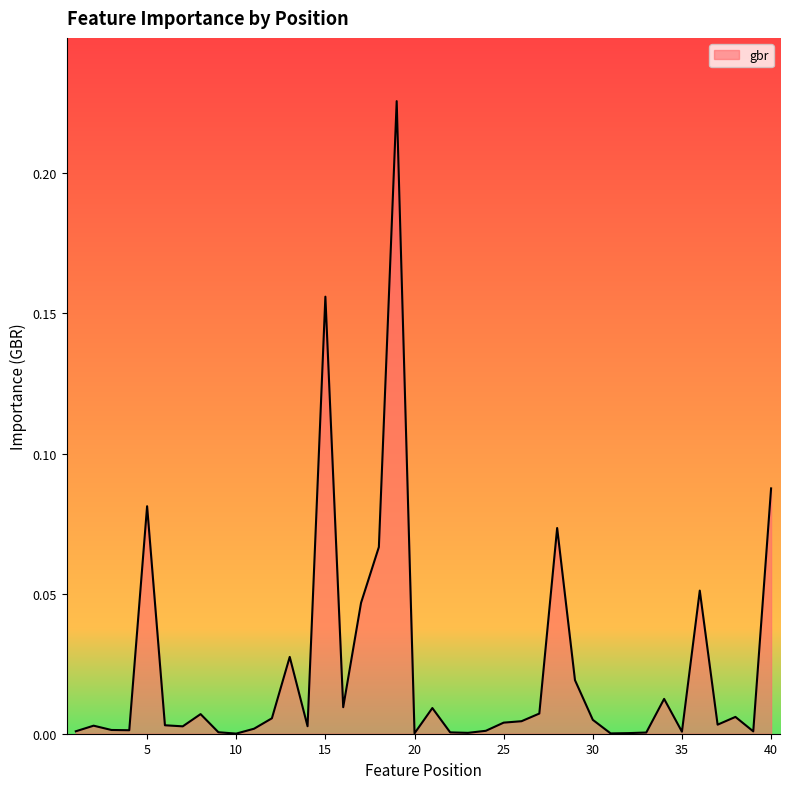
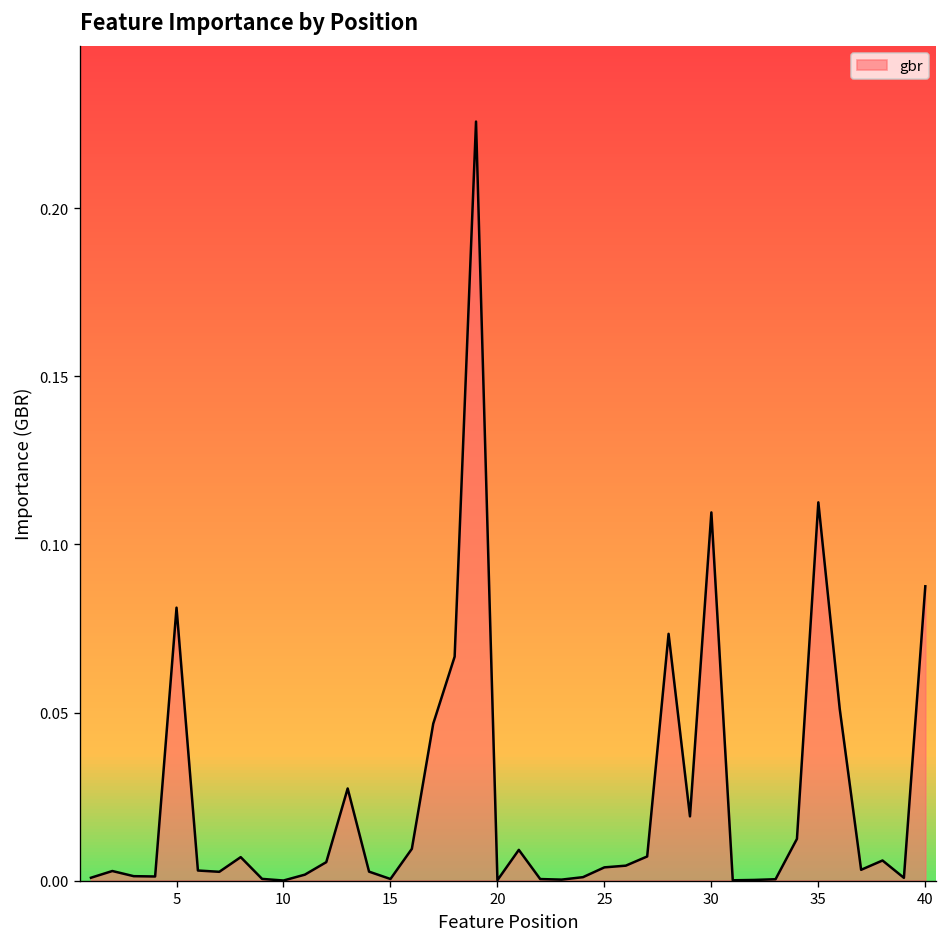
15: 0.156 -> 0.000
30: 0.005 -> 0.110
35: 0.001 -> 0.113
